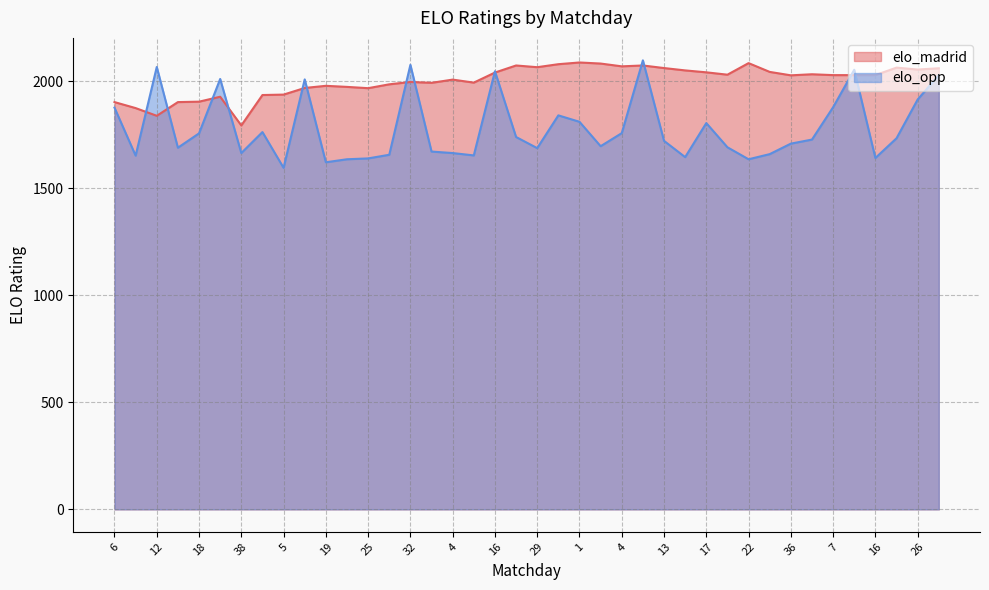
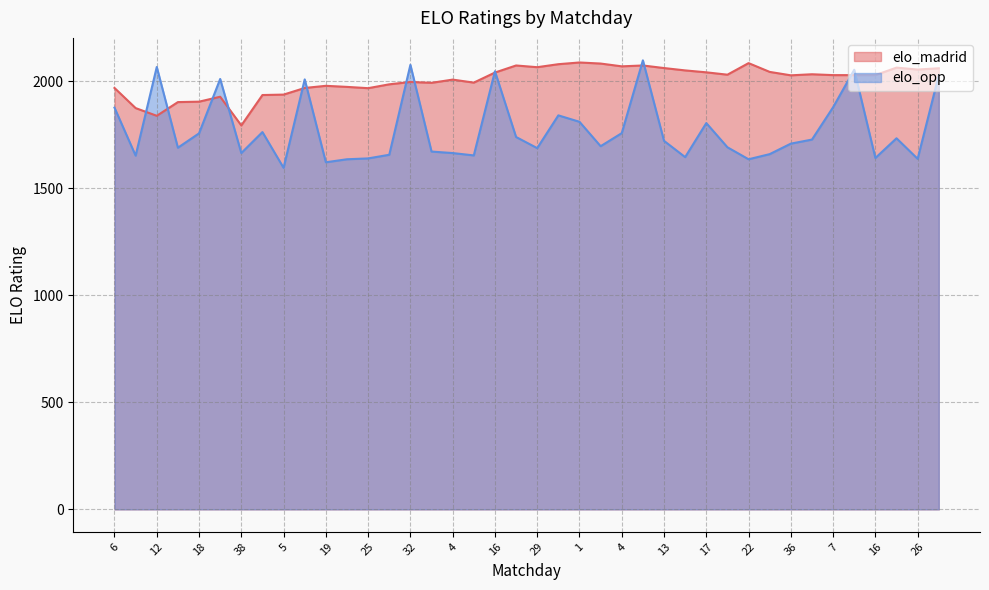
elo_madrid, 6: 1900 -> 1970
elo_opp, 26: 1910 -> 1640
